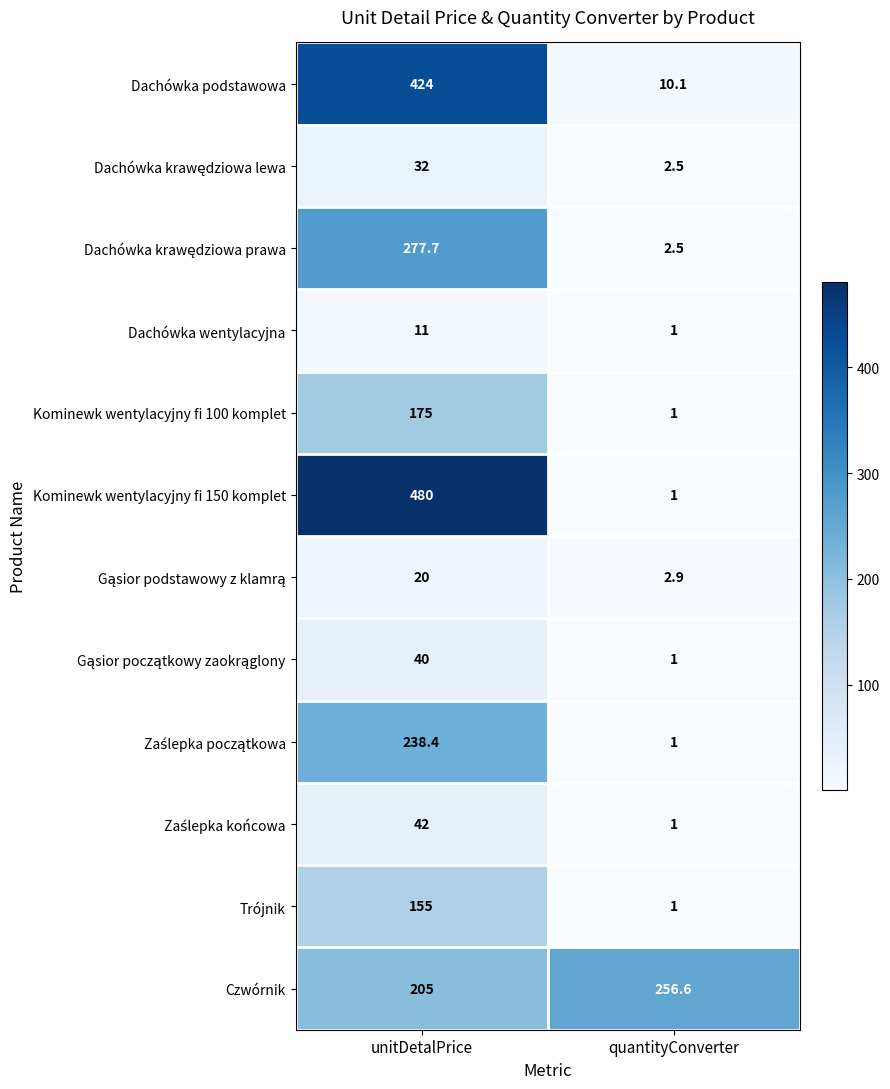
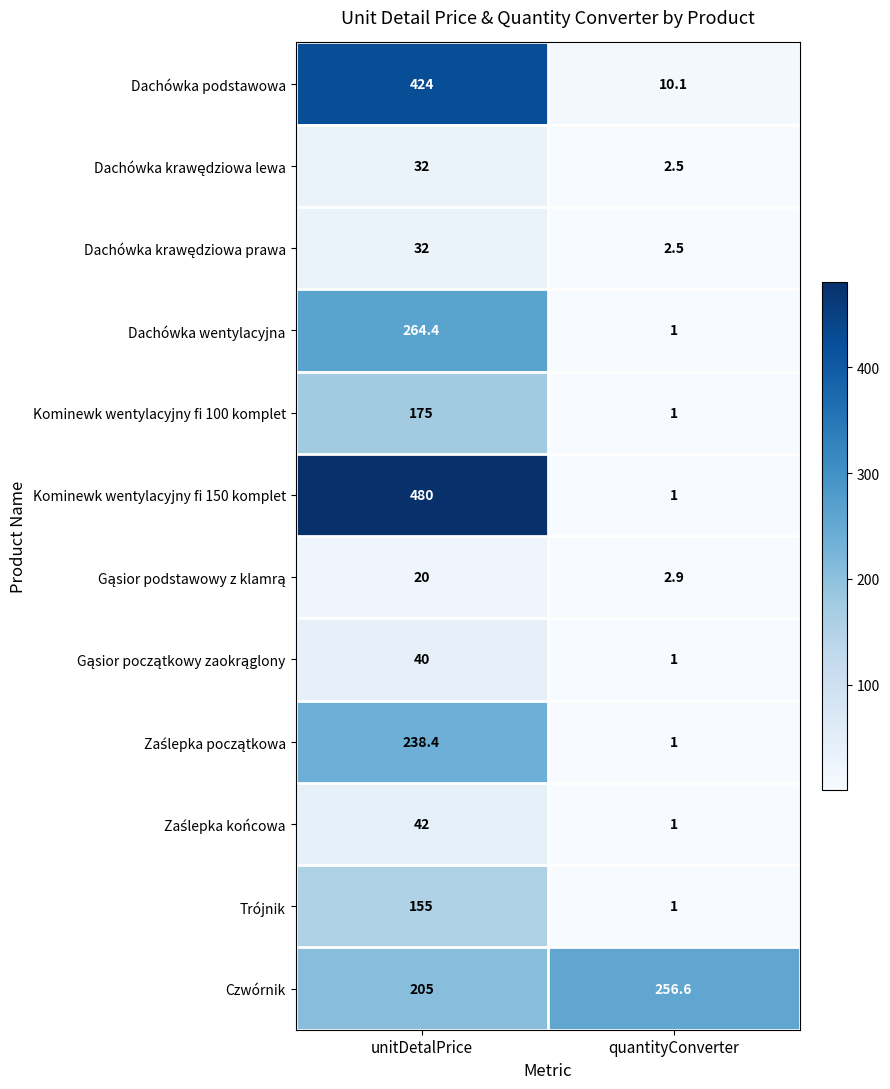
Dachówka krawędziowa prawa, unitDetalPrice: 277.7 -> 32
Dachówka wentylacyjna, unitDetalPrice: 11 -> 264.4
